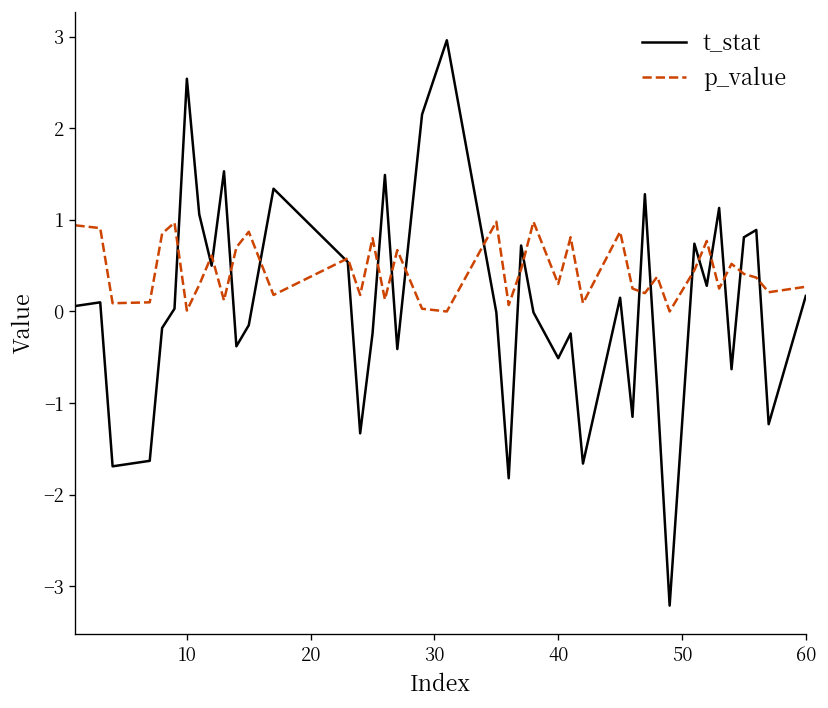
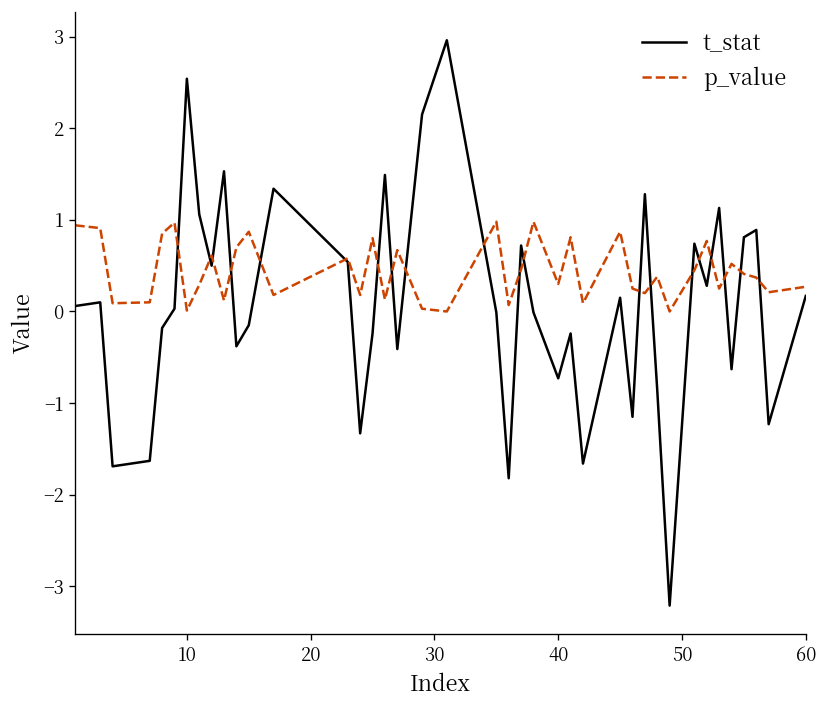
t_stat, 40: -0.5 -> -0.7
